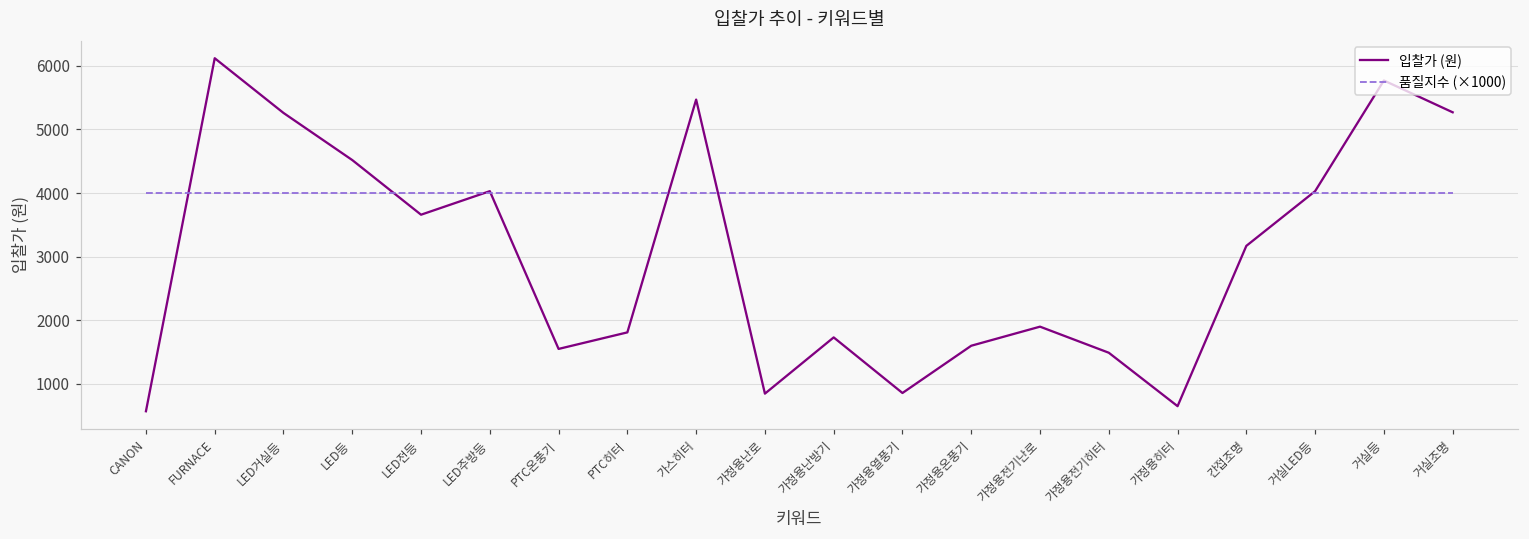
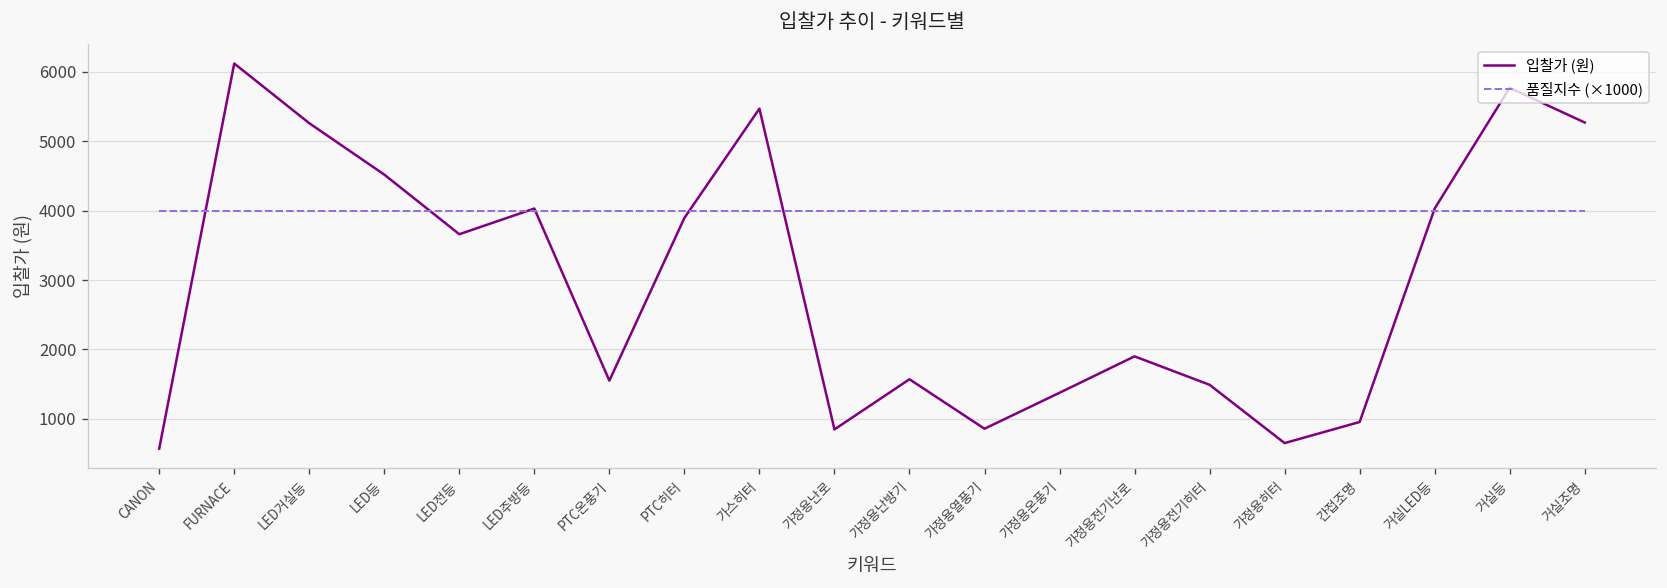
입찰가 (원), PTC히터: 1800 -> 3900
입찰가 (원), 가정용난방기: 1700 -> 1600
입찰가 (원), 가정용온풍기: 1600 -> 1400
입찰가 (원), 간접조명: 3200 -> 1000
